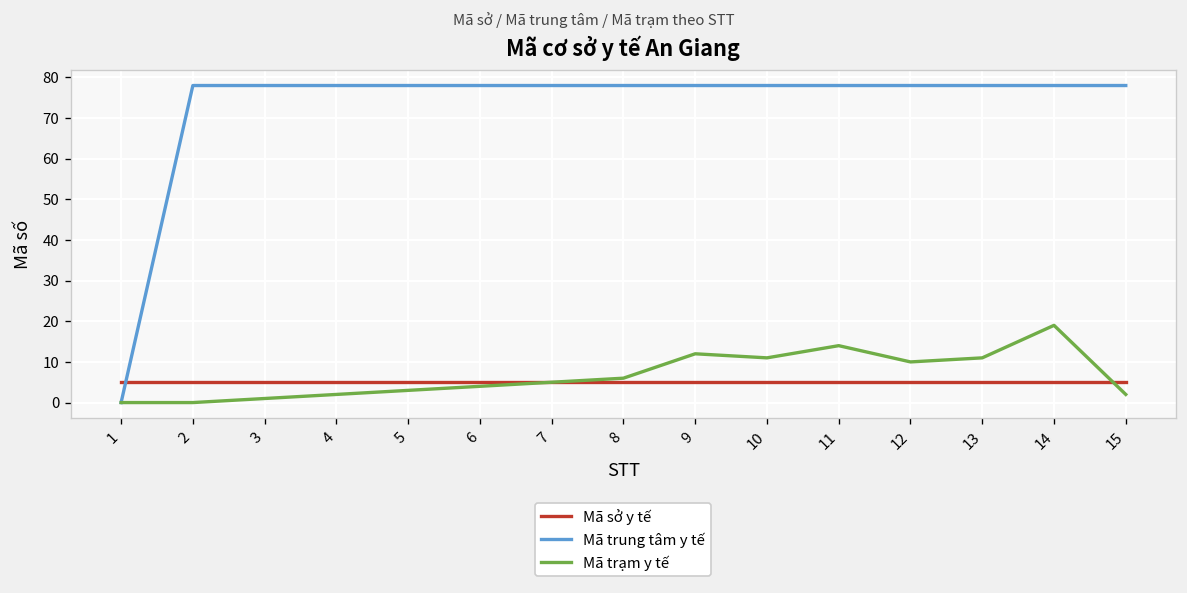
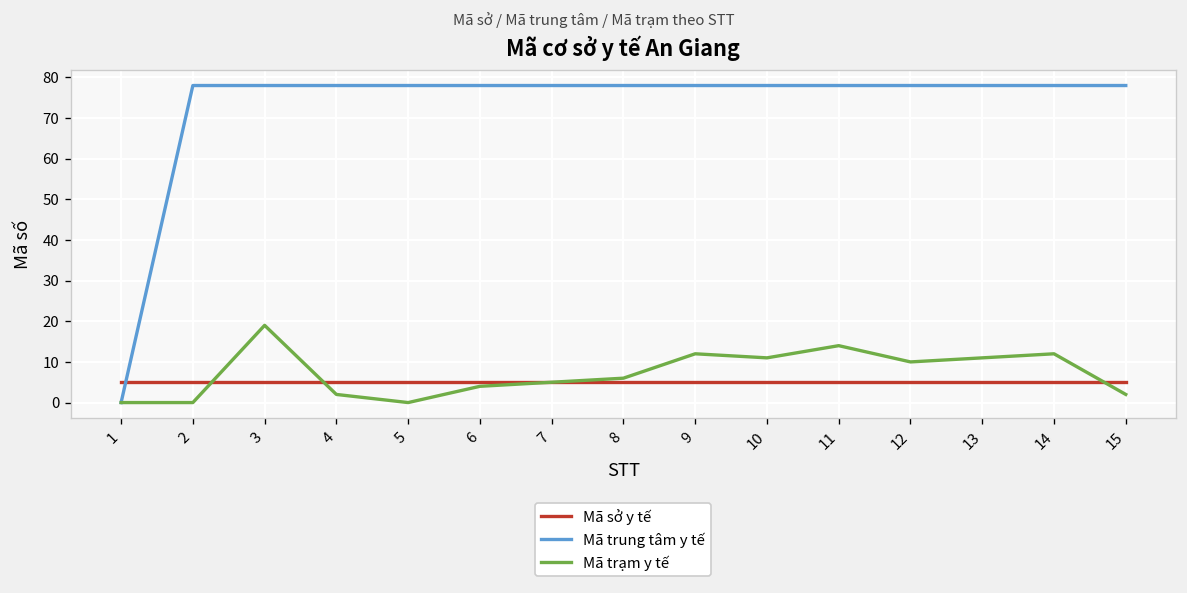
Mã trạm y tế, 3: 1 -> 19
Mã trạm y tế, 5: 3 -> 0
Mã trạm y tế, 14: 19 -> 12
